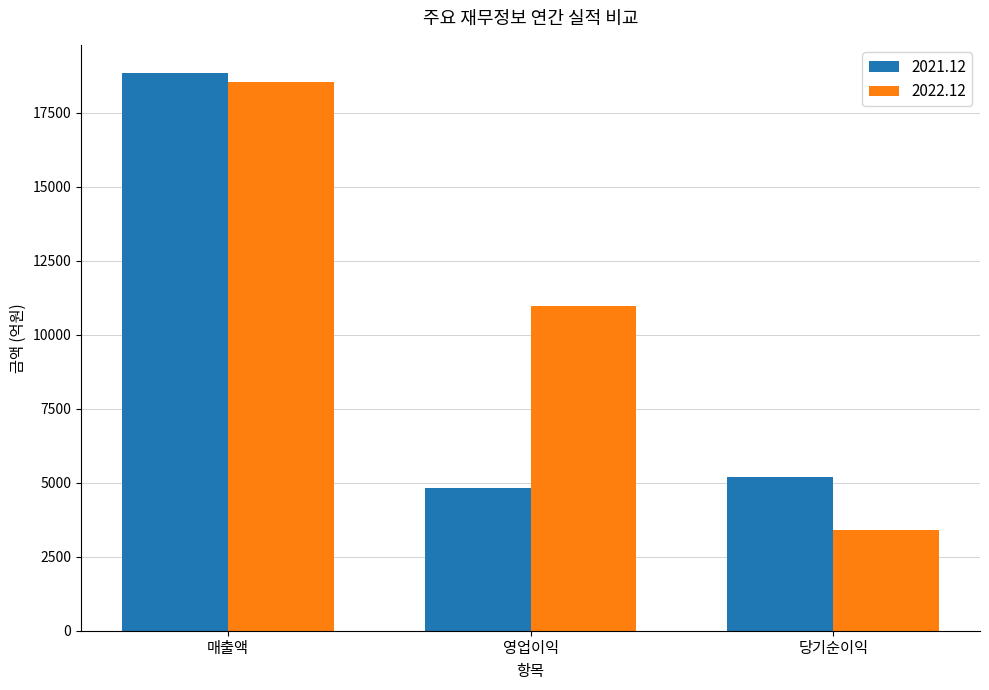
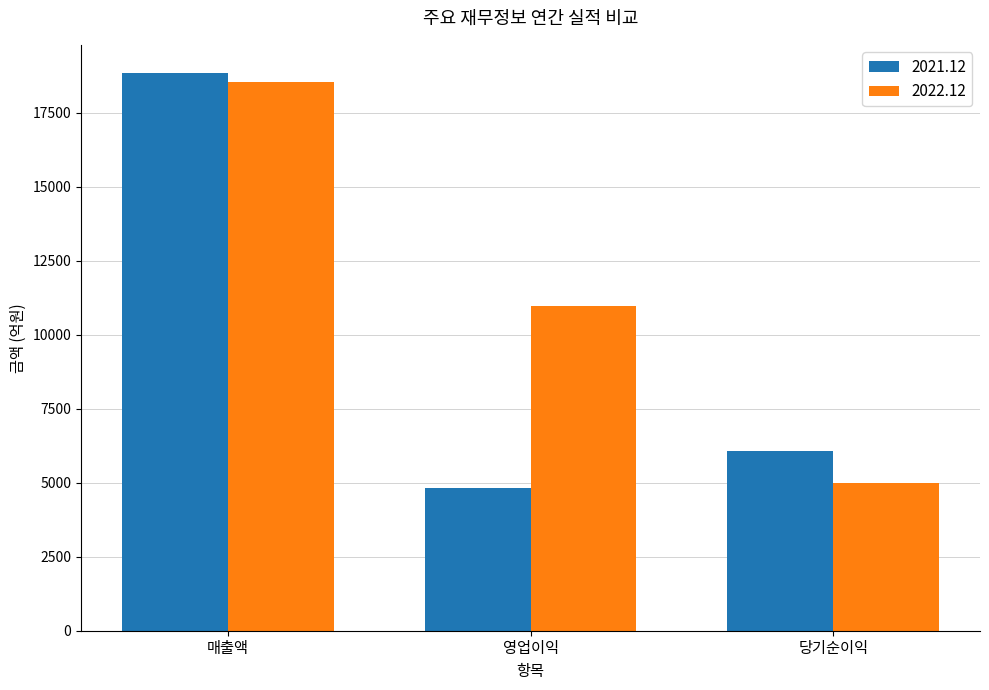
2021.12, 당기순이익: 5200 -> 6100
2022.12, 당기순이익: 3400 -> 5000
